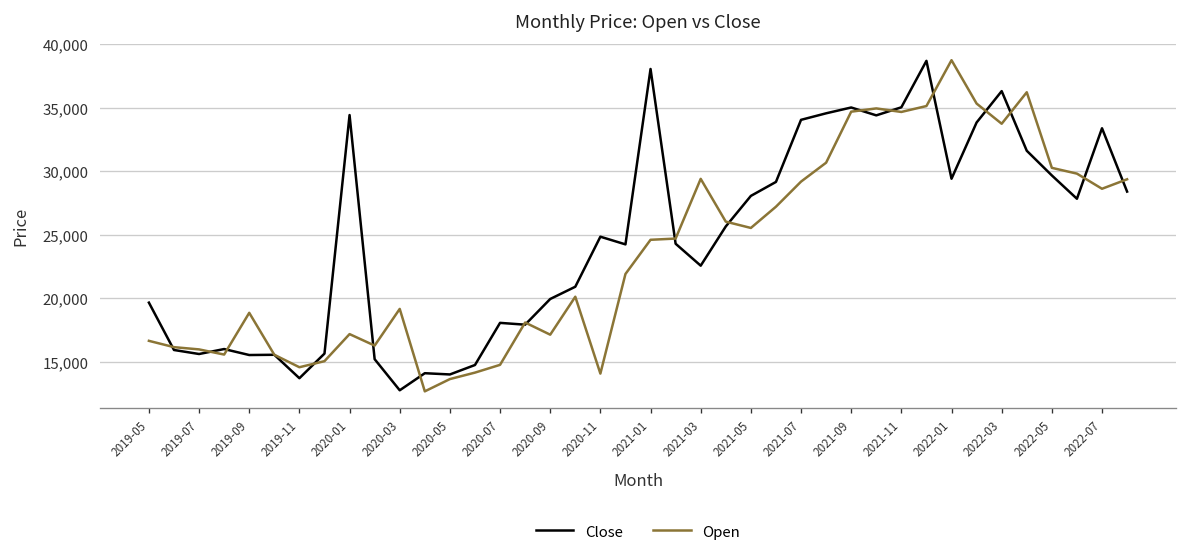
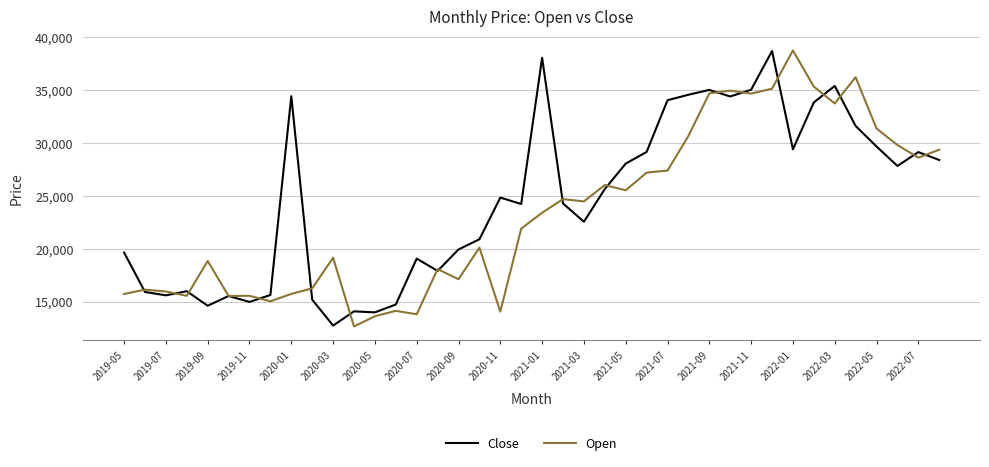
Open, 2019-05: 16,700 -> 15,800
Close, 2019-09: 15,500 -> 14,600
Close, 2019-11: 13,700 -> 15,000
Open, 2019-11: 14,600 -> 15,600
Open, 2020-01: 17,200 -> 15,800
Close, 2020-07: 18,100 -> 19,100
Open, 2020-07: 14,800 -> 13,800
Open, 2021-01: 24,600 -> 23,400
Open, 2021-03: 29,400 -> 24,500
Open, 2021-07: 29,200 -> 27,400
Close, 2022-03: 36,300 -> 35,400
Open, 2022-05: 30,300 -> 31,400
Close, 2022-07: 33,400 -> 29,200
